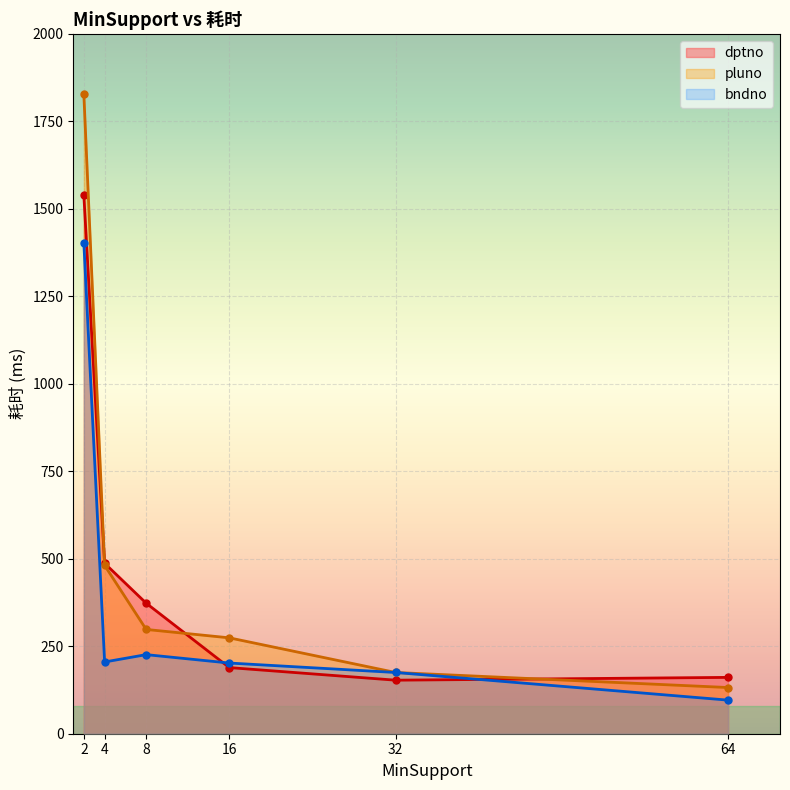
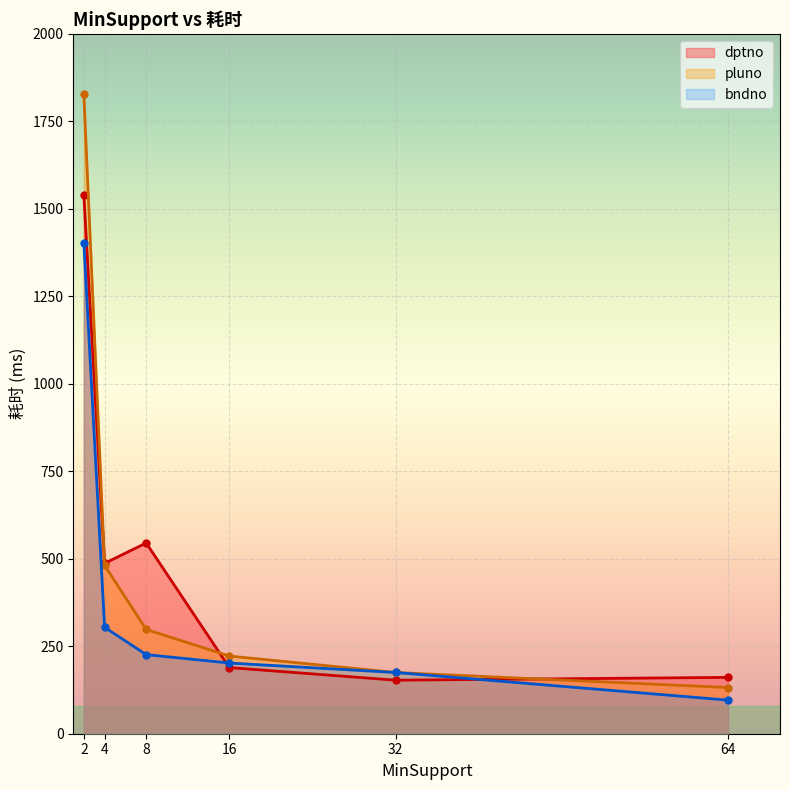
bndno, 4: 210 -> 300
dptno, 8: 370 -> 550
pluno, 16: 270 -> 220
